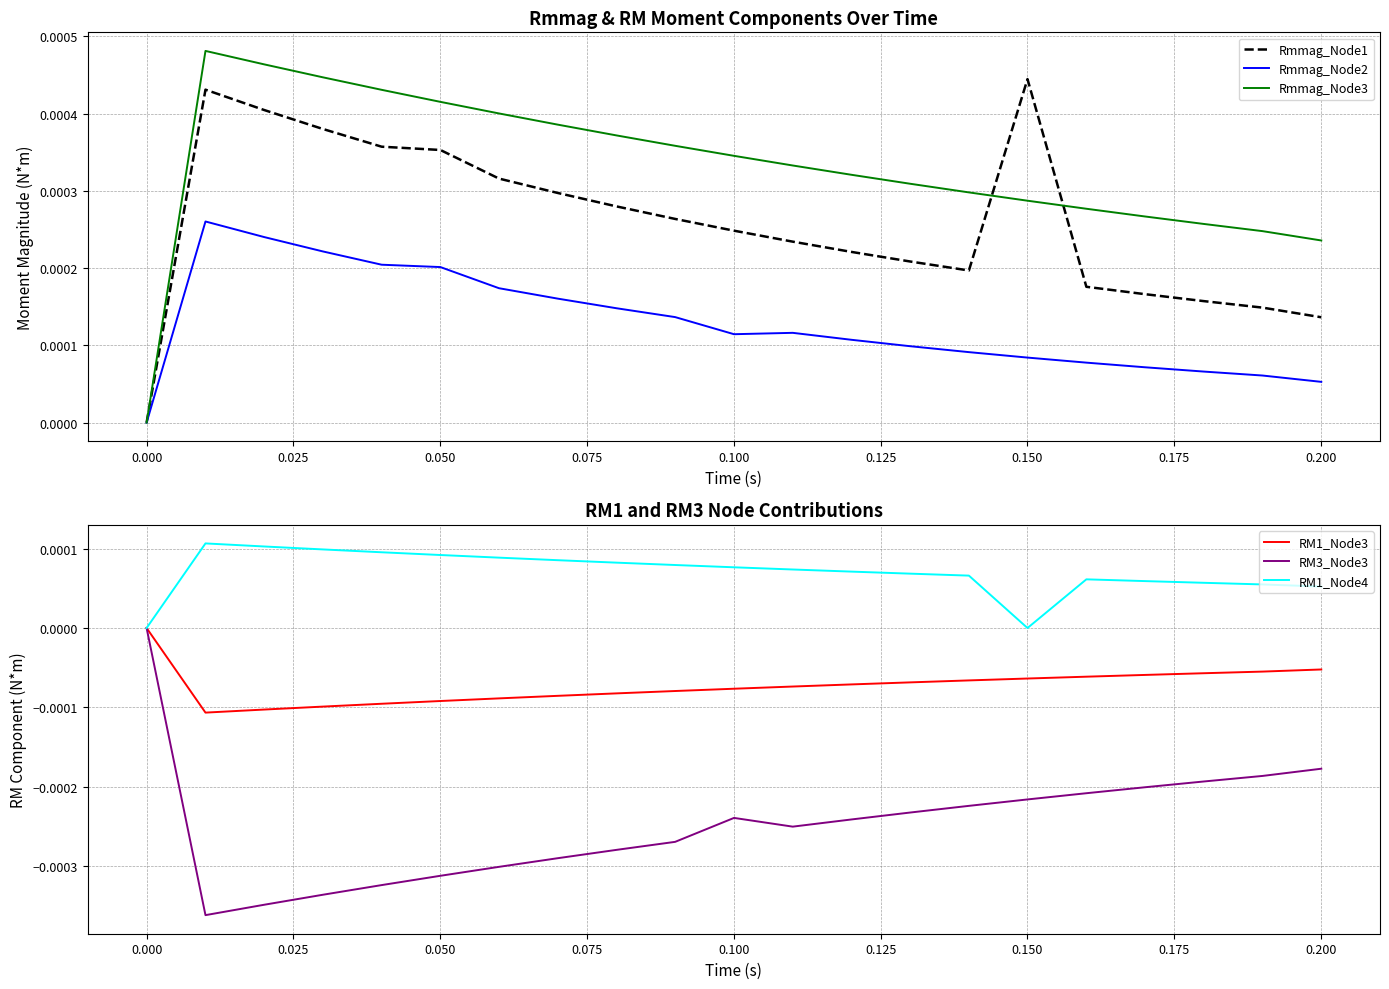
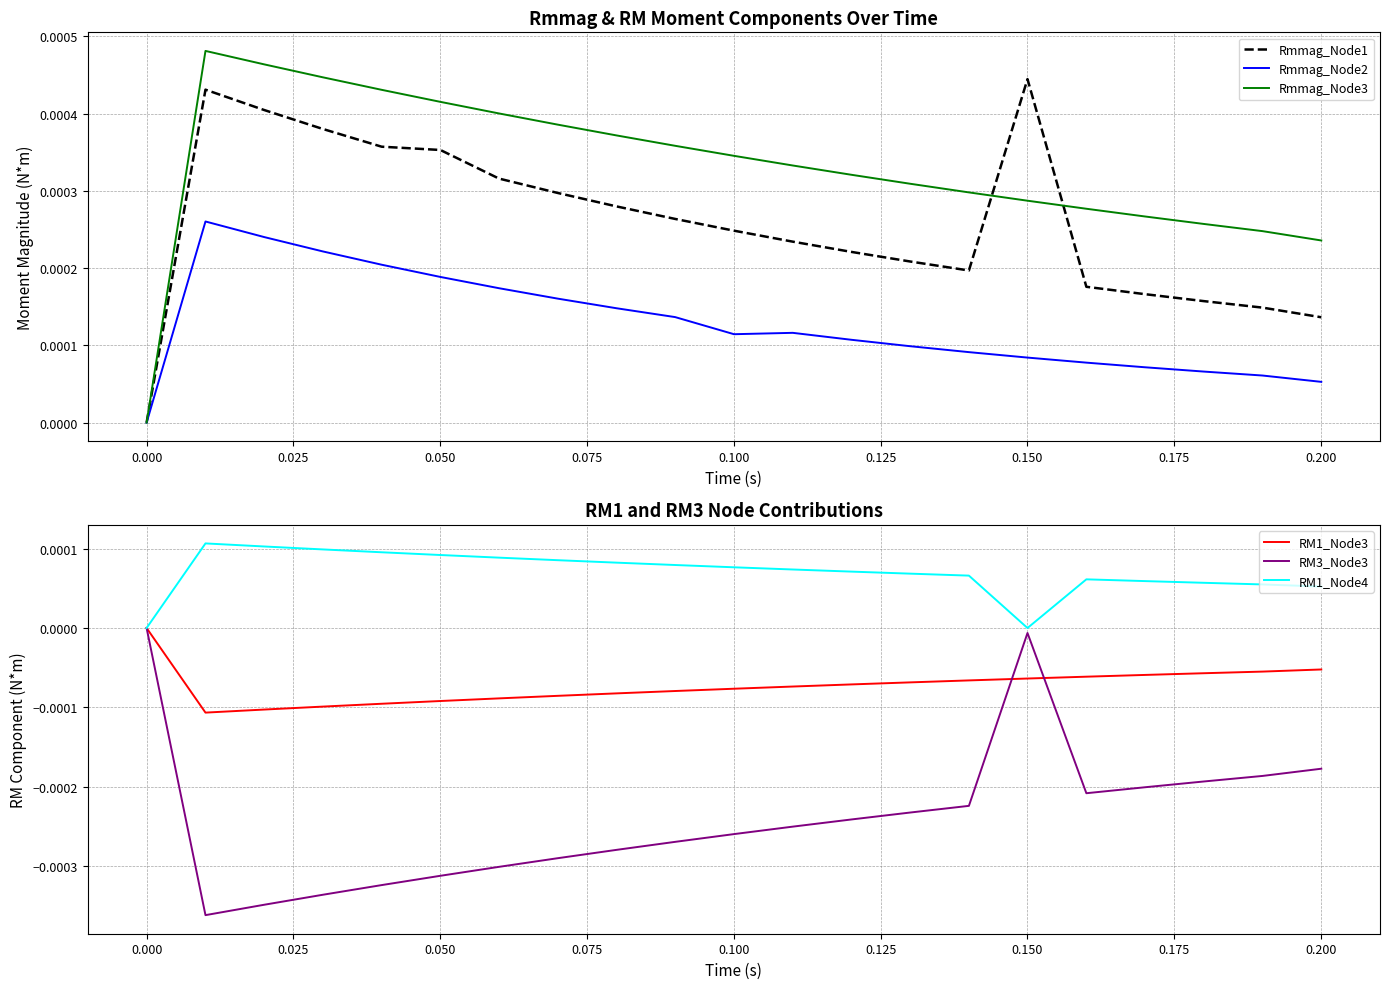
Rmmag & RM Moment Components Over Time, Rmmag_Node2, 0.050: 0.00020 -> 0.00019
RM1 and RM3 Node Contributions, RM3_Node3, 0.100: -0.00024 -> -0.00026
RM1 and RM3 Node Contributions, RM3_Node3, 0.150: -0.00022 -> -0.00001
